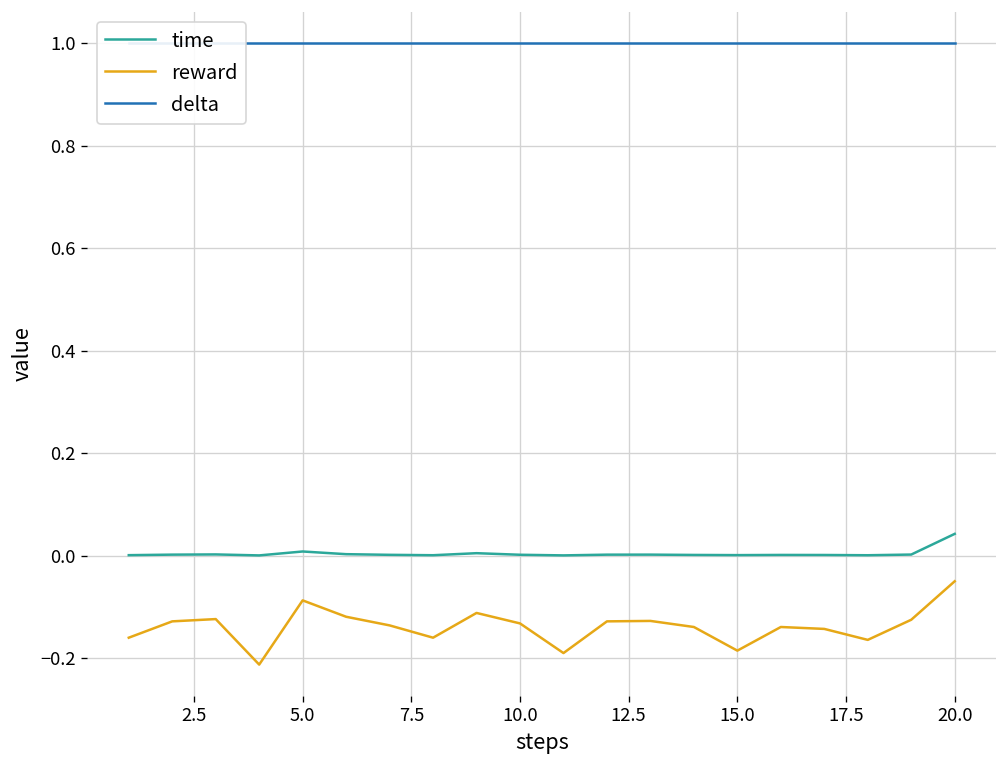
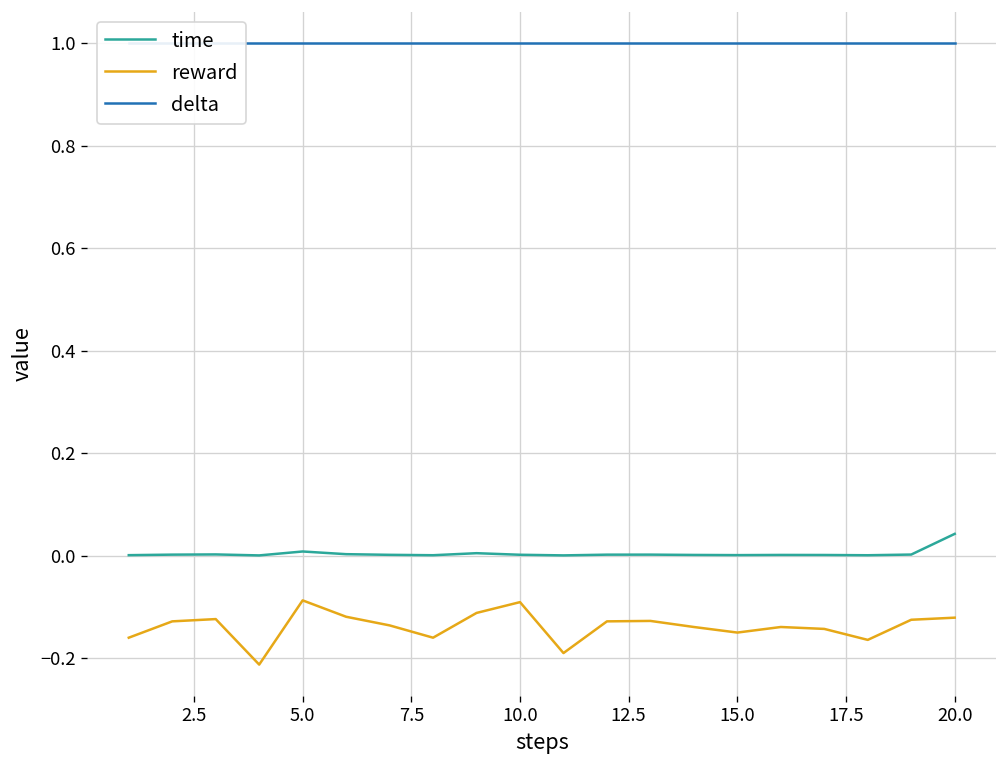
reward, 10.0: -0.13 -> -0.09
reward, 15.0: -0.19 -> -0.15
reward, 20.0: -0.05 -> -0.12
